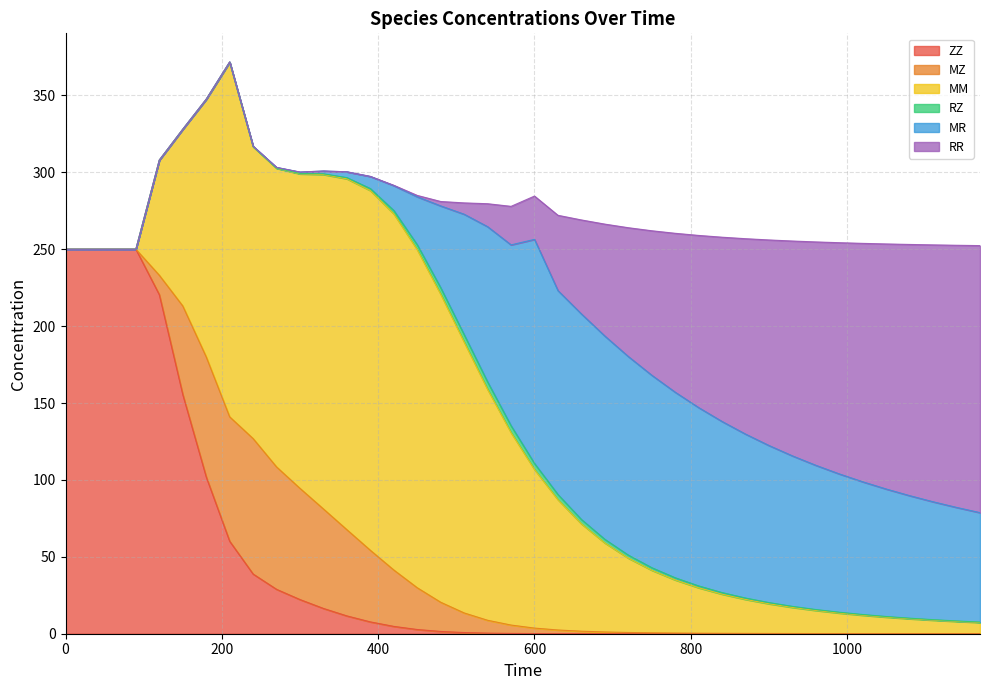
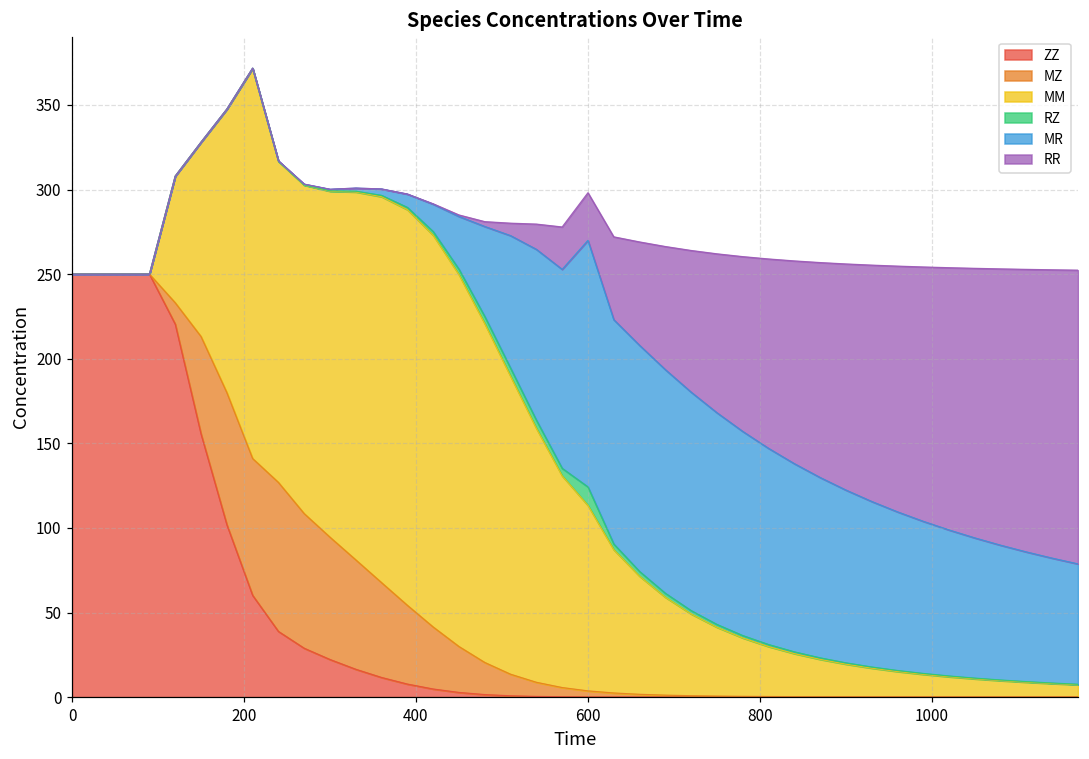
MM, 600: 103 -> 110
RZ, 600: 4 -> 11
